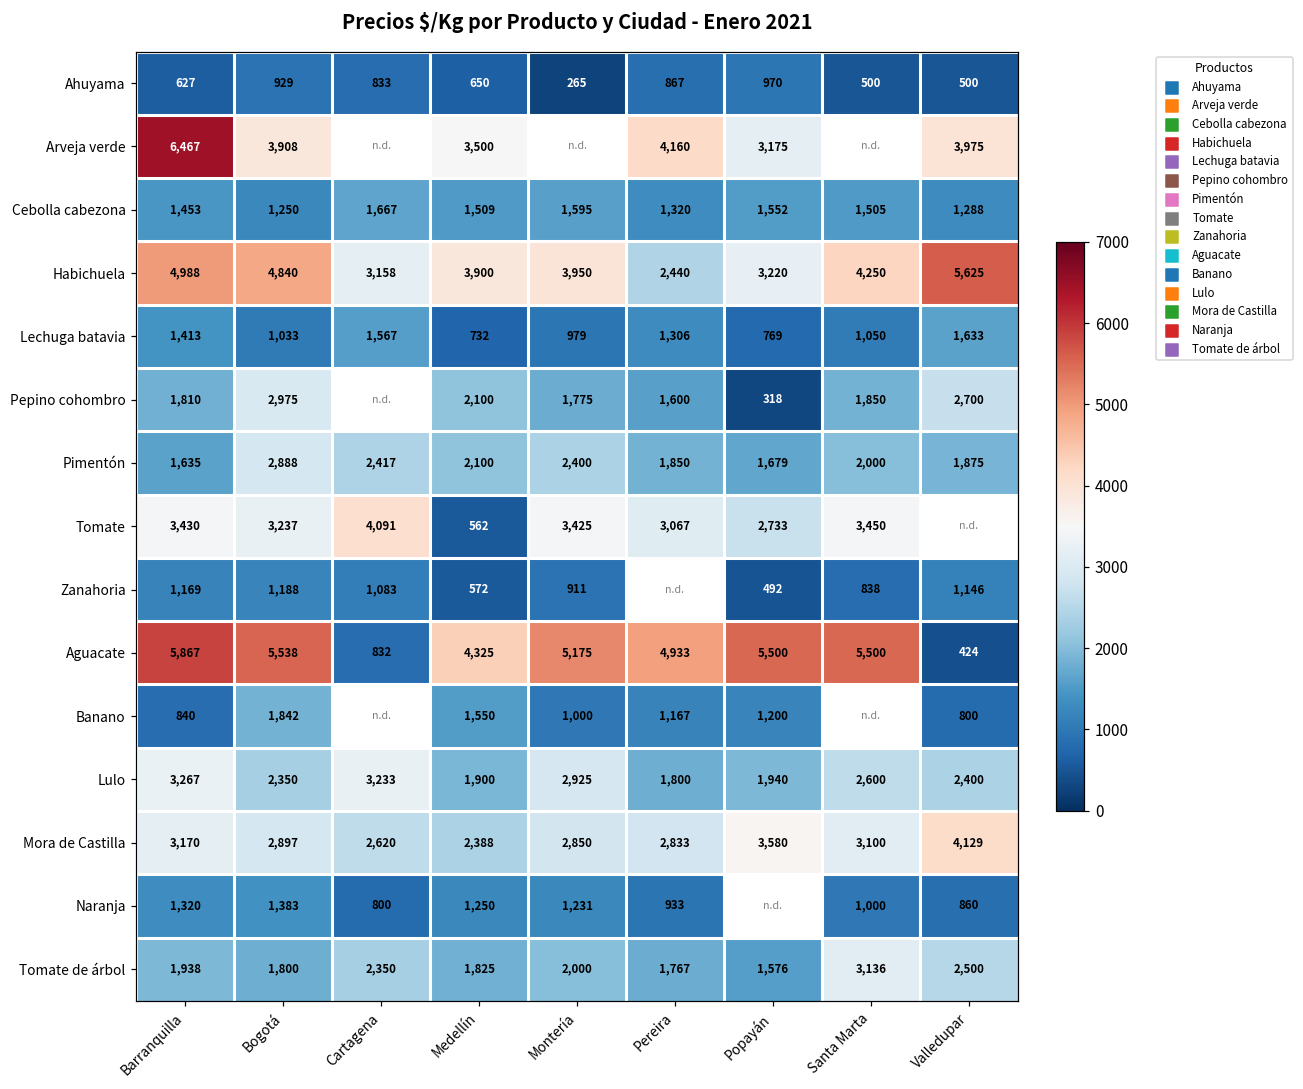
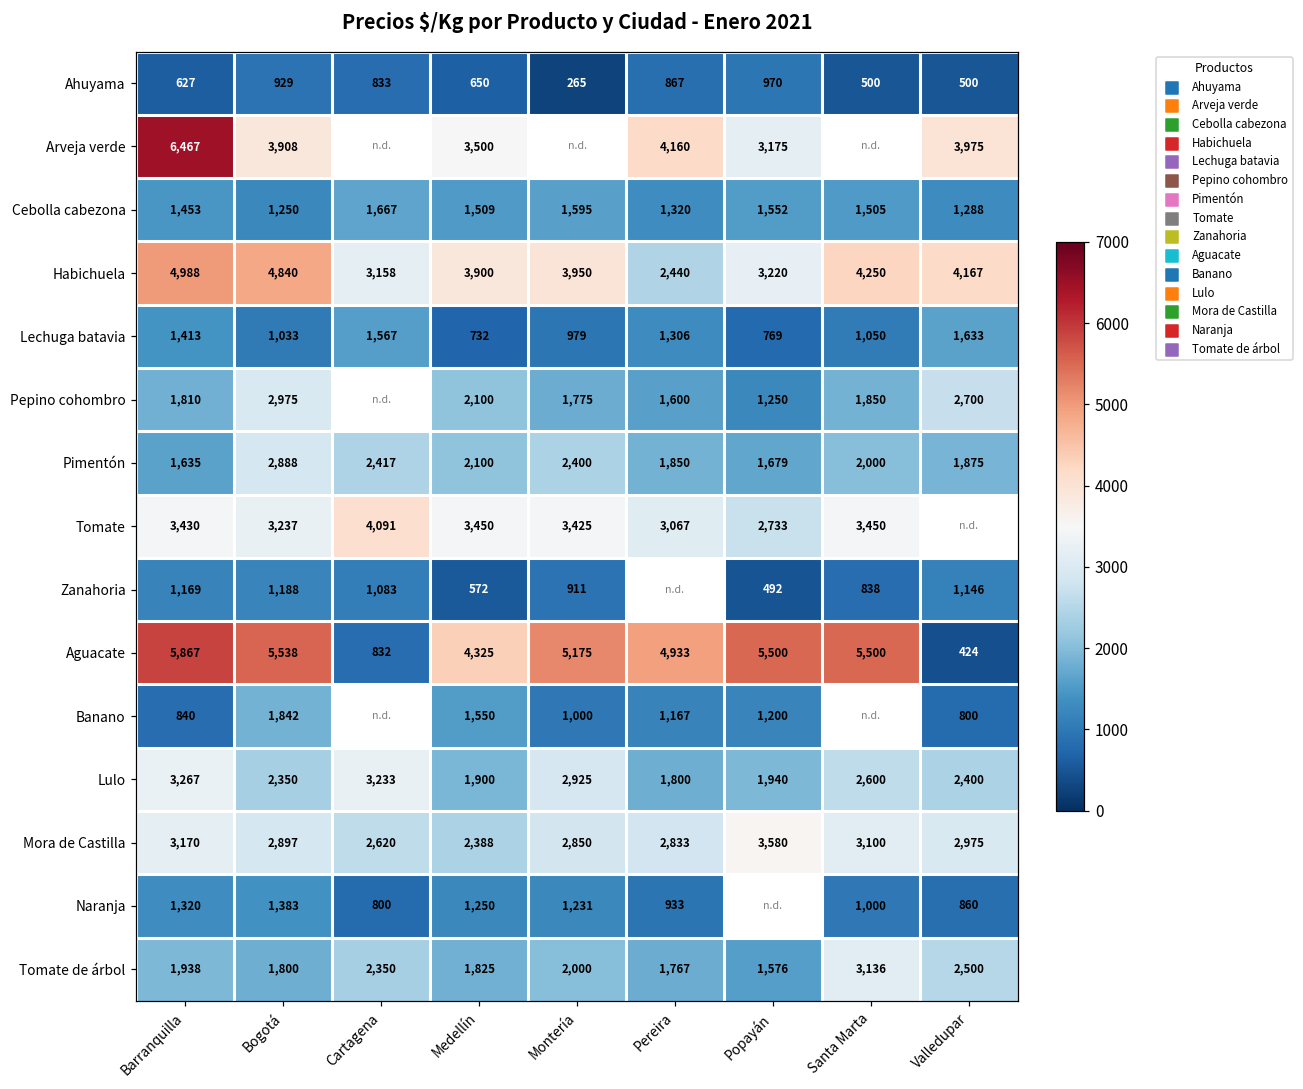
Habichuela, Valledupar: 5,625 -> 4,167
Pepino cohombro, Popayán: 318 -> 1,250
Tomate, Medellín: 562 -> 3,450
Mora de Castilla, Valledupar: 4,129 -> 2,975
